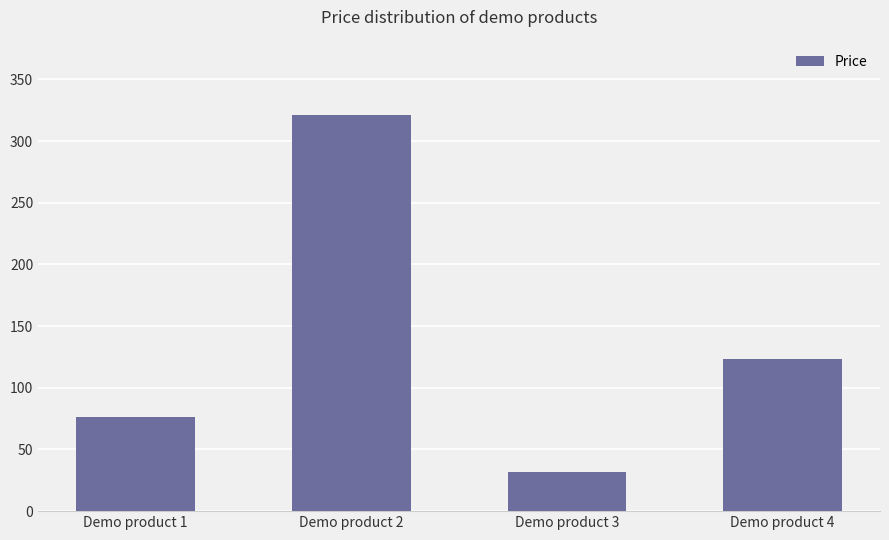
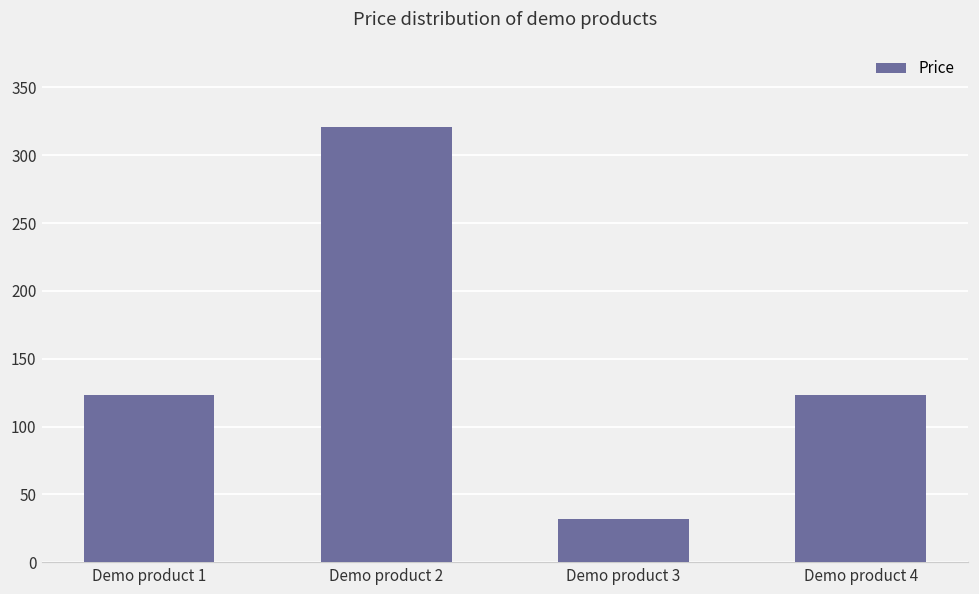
Demo product 1: 76 -> 123
